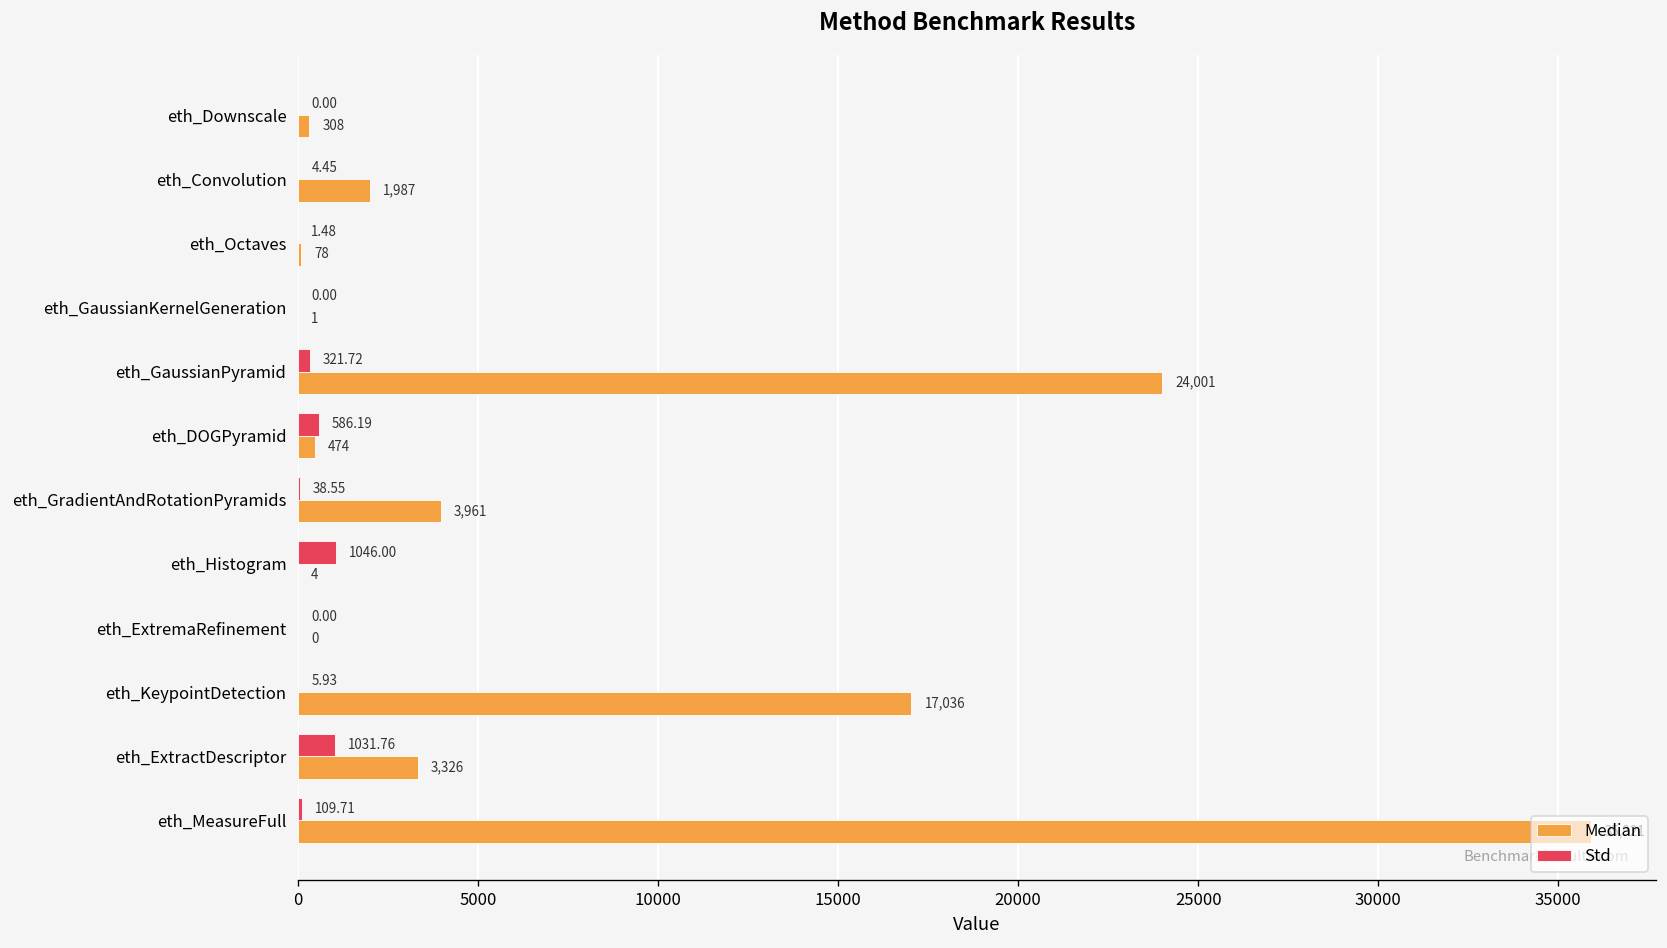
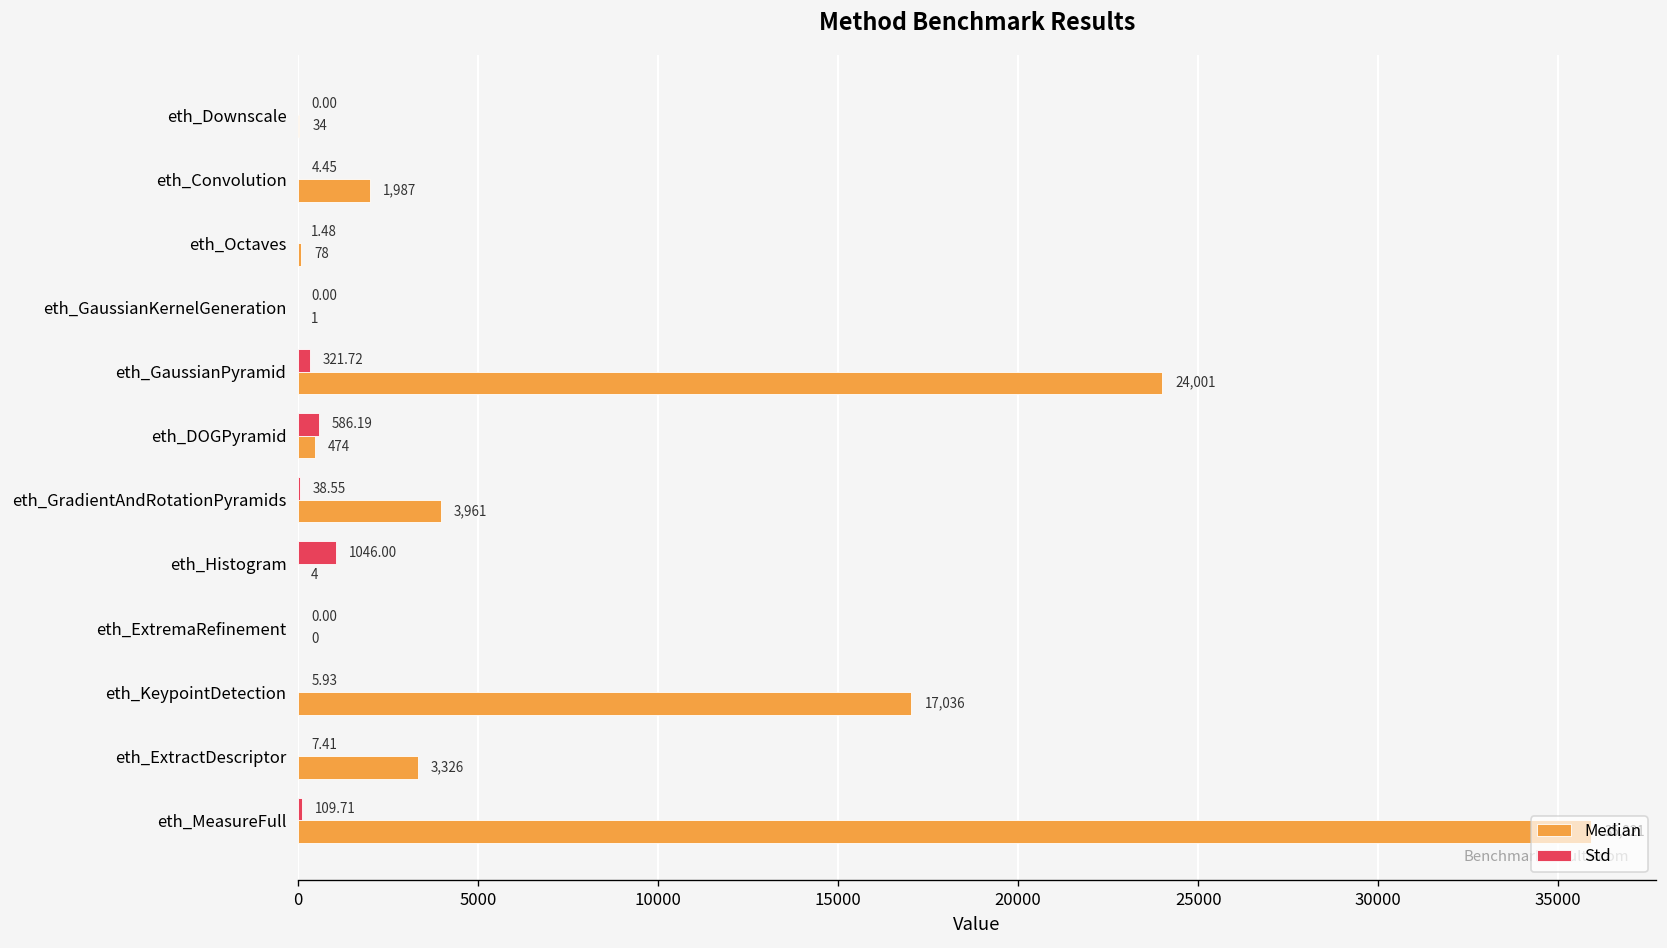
Median, eth_Downscale: 308 -> 34
Std, eth_ExtractDescriptor: 1031.76 -> 7.41
